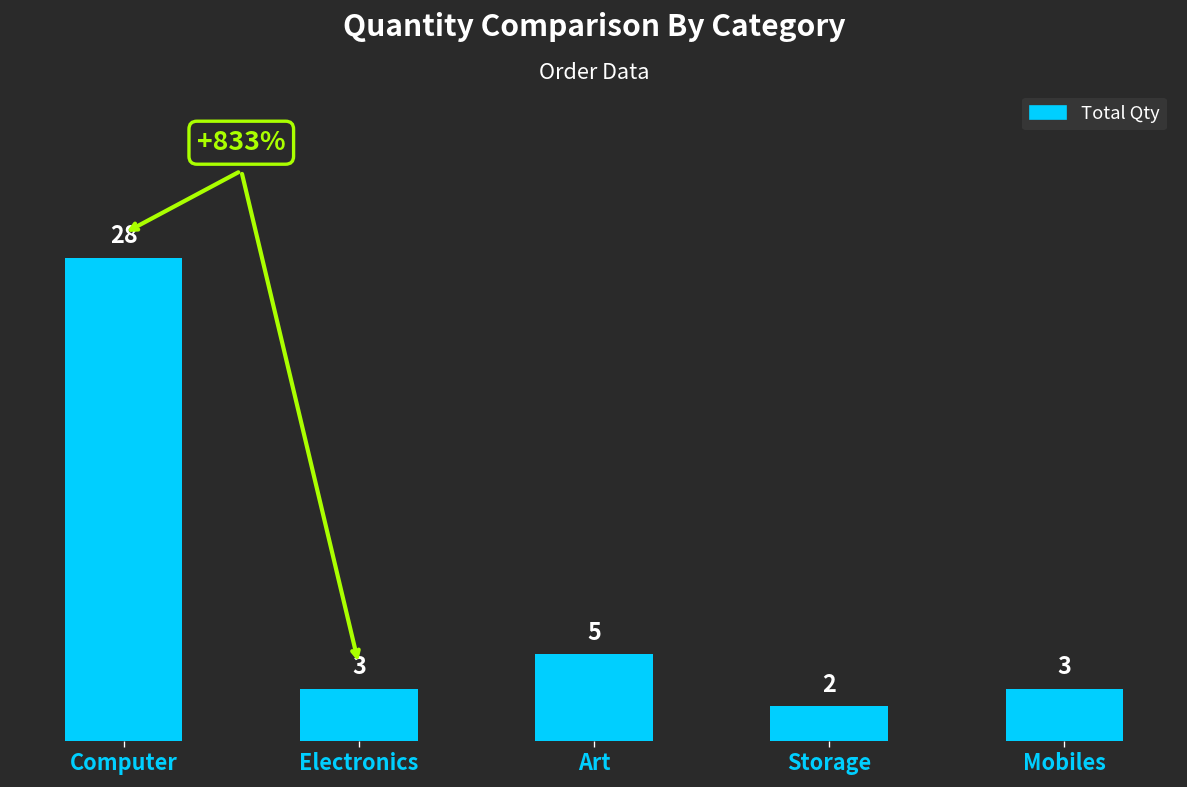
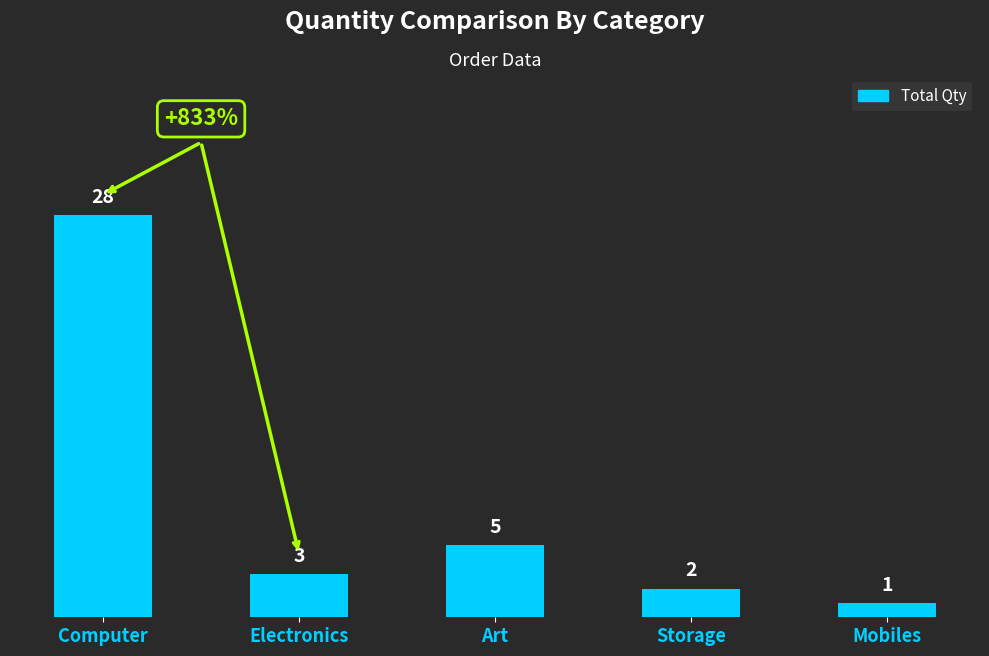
Mobiles: 3 -> 1
